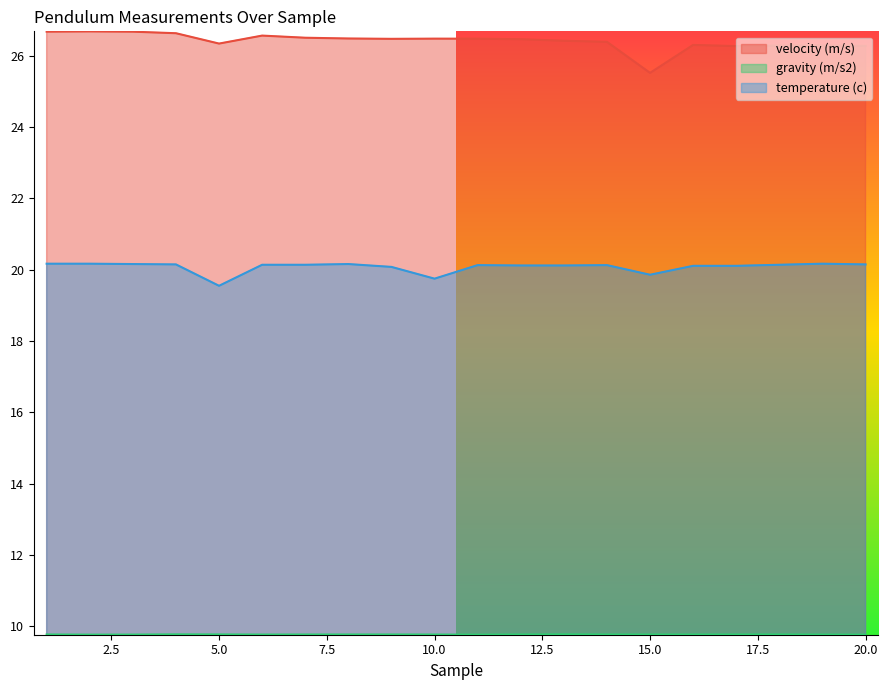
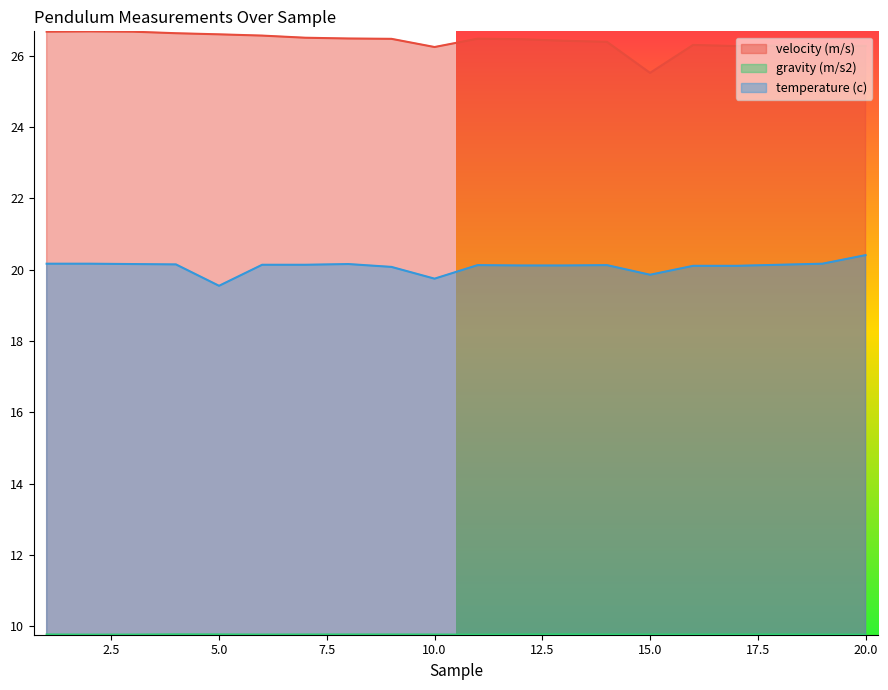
velocity (m/s), 5.0: 26.3 -> 26.6
velocity (m/s), 10.0: 26.5 -> 26.2
temperature (c), 20.0: 20.2 -> 20.4
